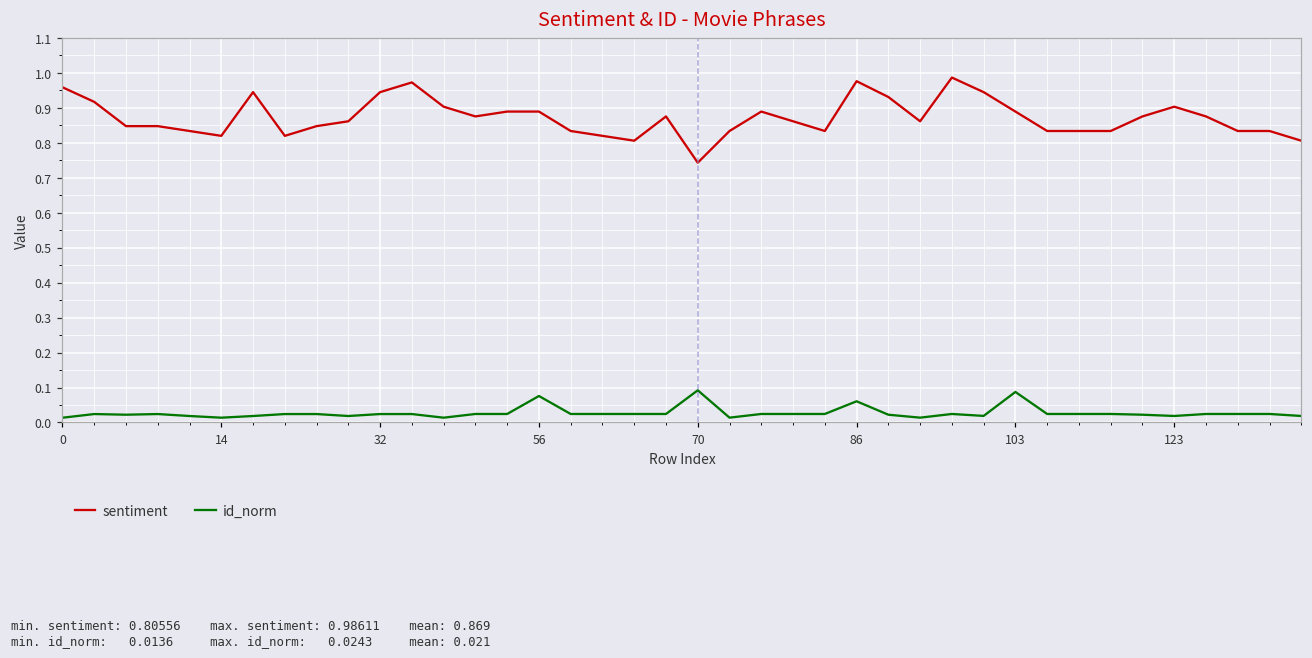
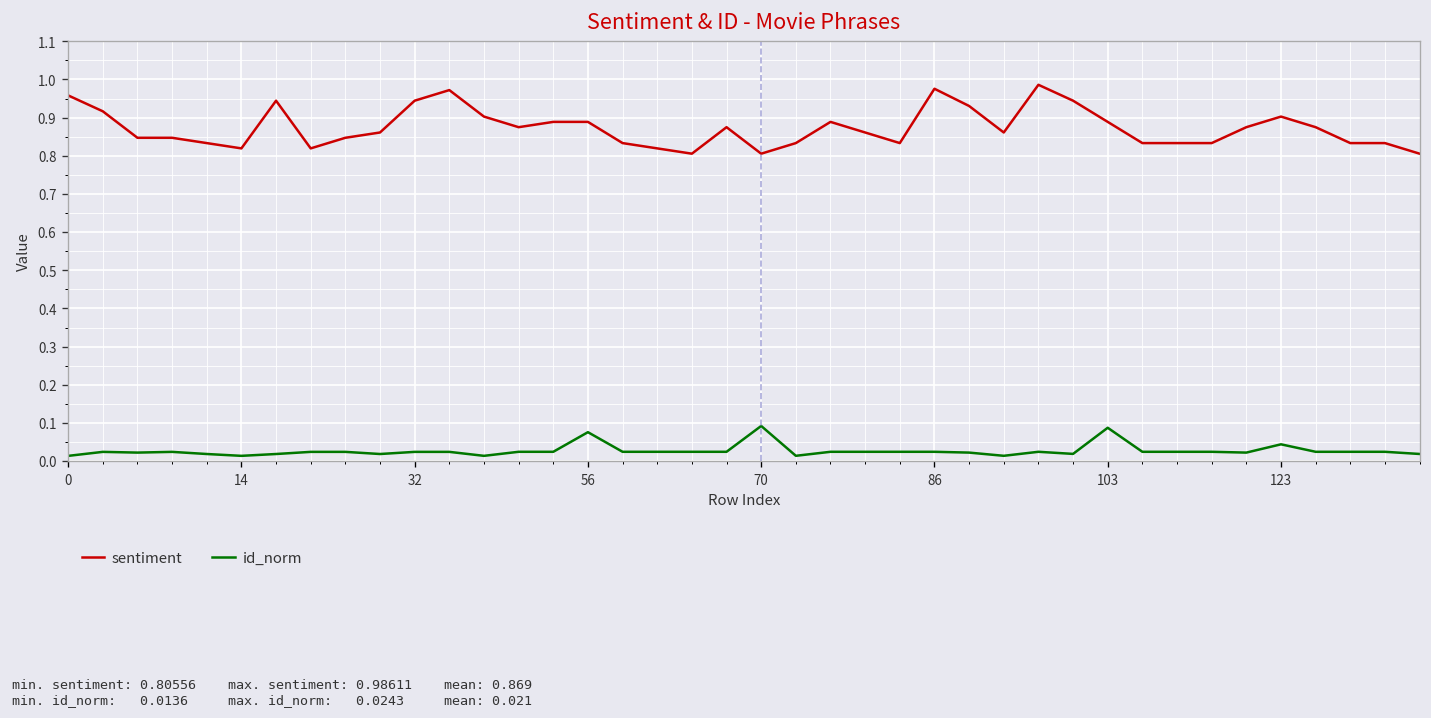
sentiment, 70: 0.74 -> 0.81
id_norm, 86: 0.06 -> 0.02
id_norm, 123: 0.02 -> 0.04
